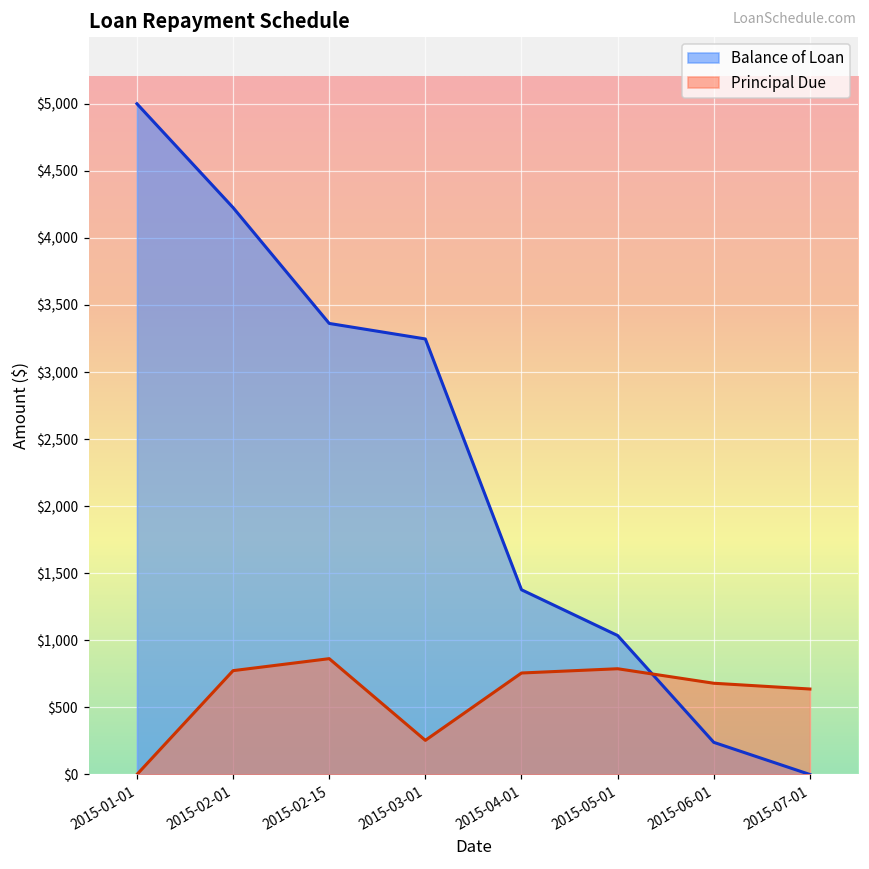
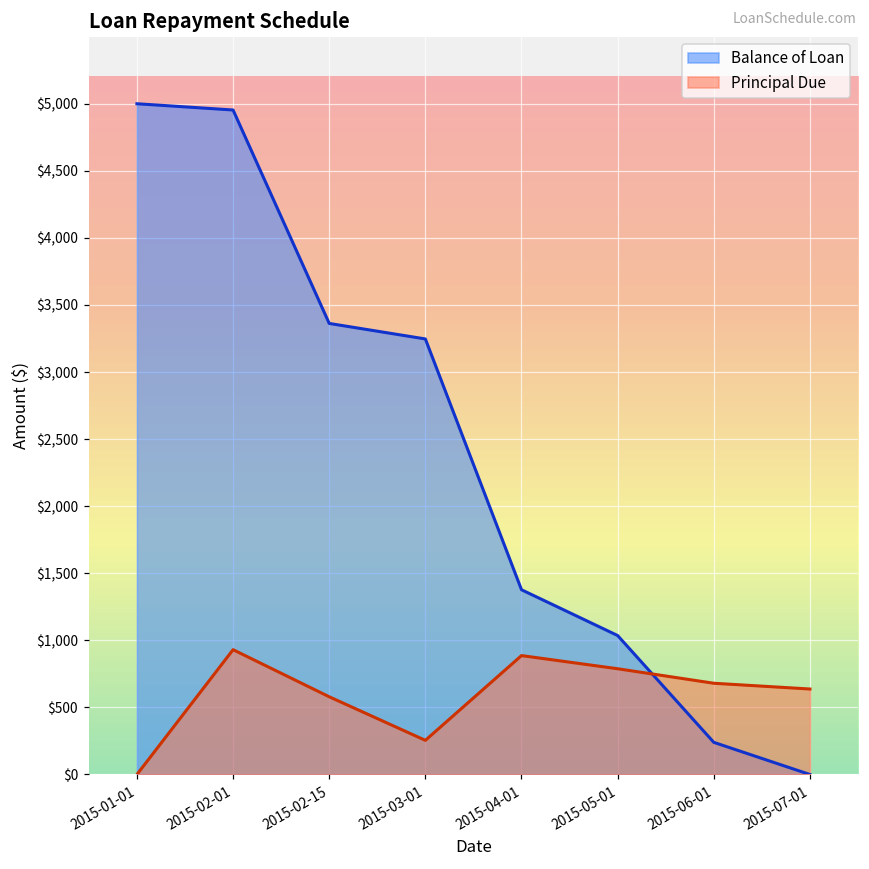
Balance of Loan, 2015-02-01: $4,230 -> $4,950
Principal Due, 2015-02-01: $770 -> $930
Principal Due, 2015-02-15: $860 -> $580
Principal Due, 2015-04-01: $760 -> $890
